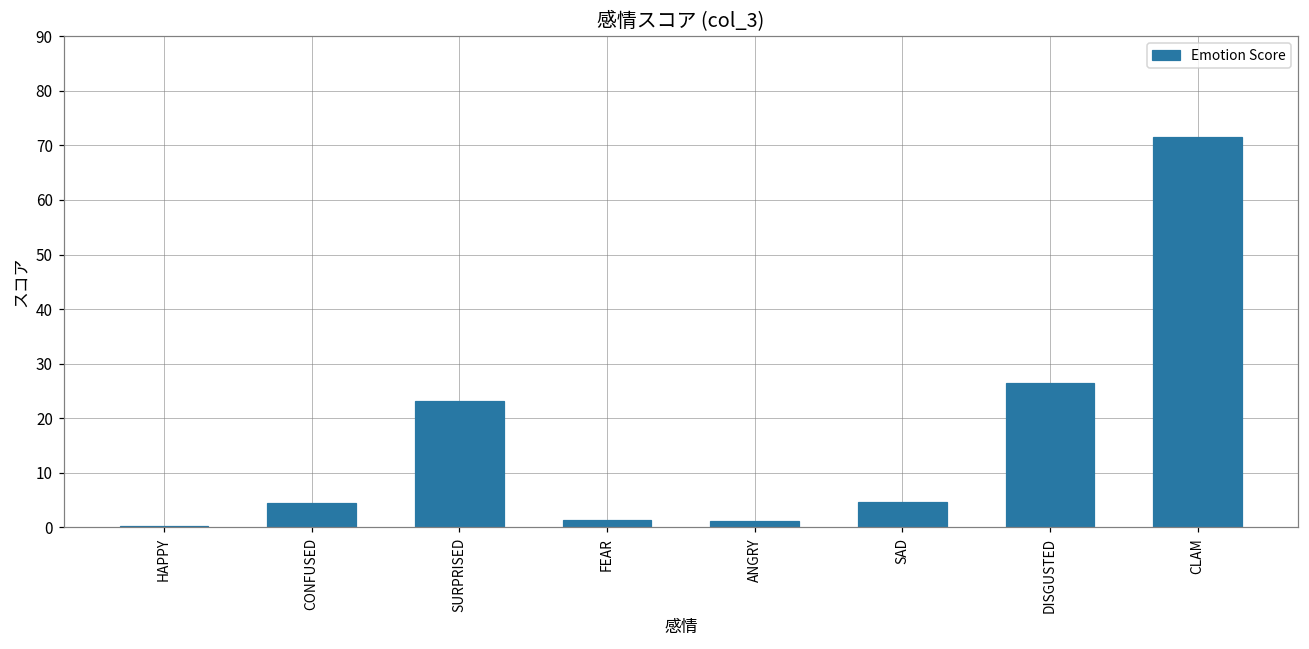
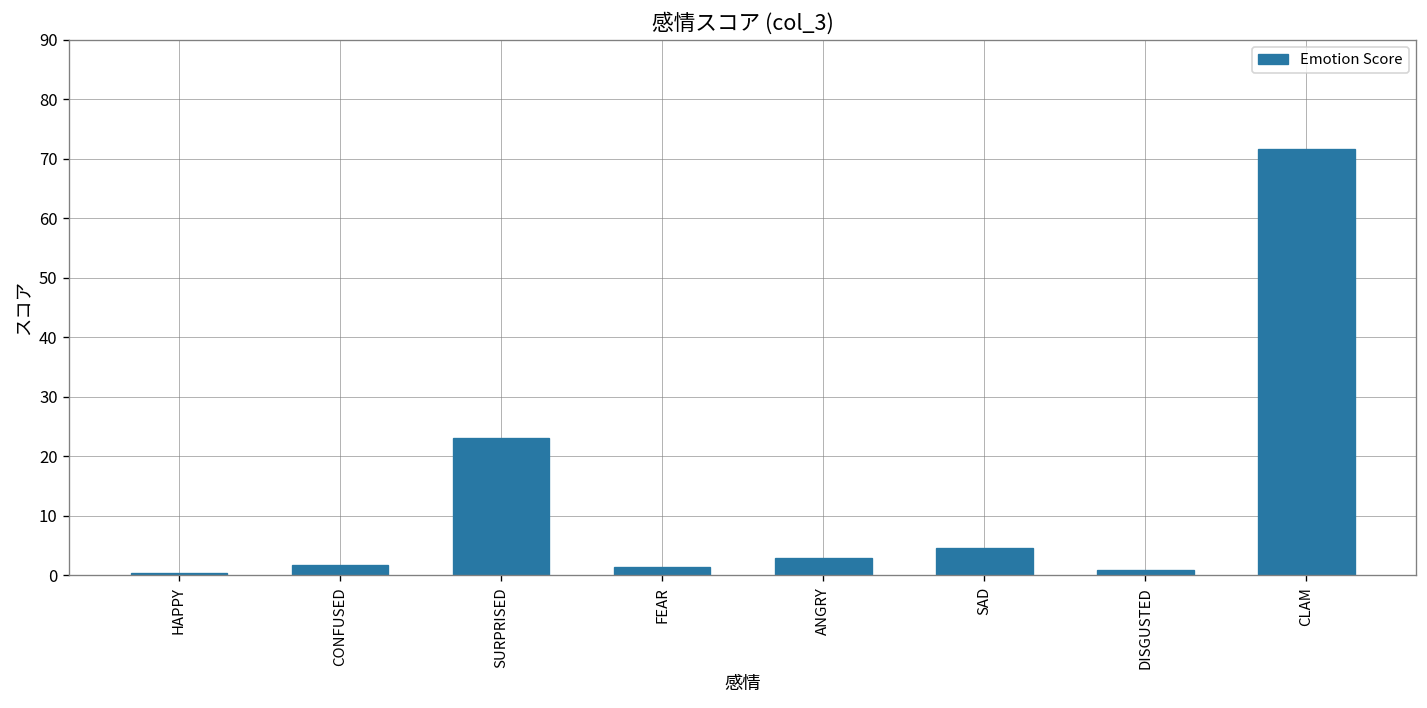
CONFUSED: 5 -> 2
ANGRY: 1 -> 3
DISGUSTED: 26 -> 1
